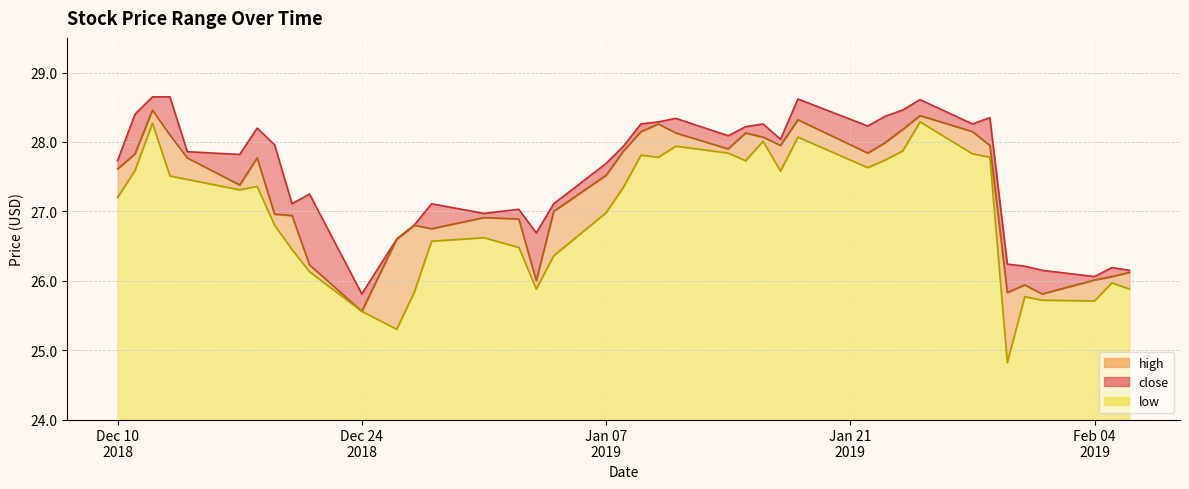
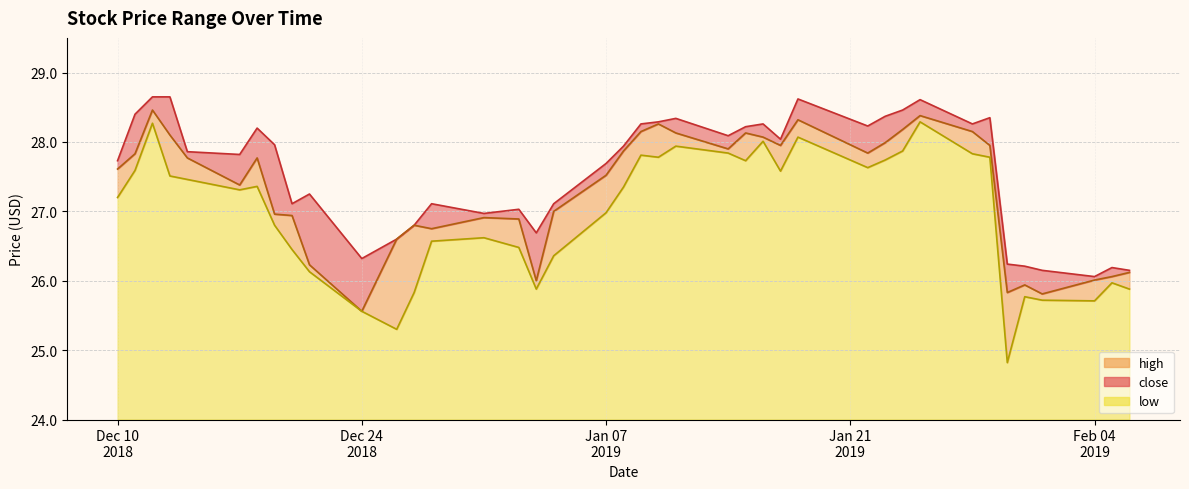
high, Dec 24 2018: 25.8 -> 26.3
